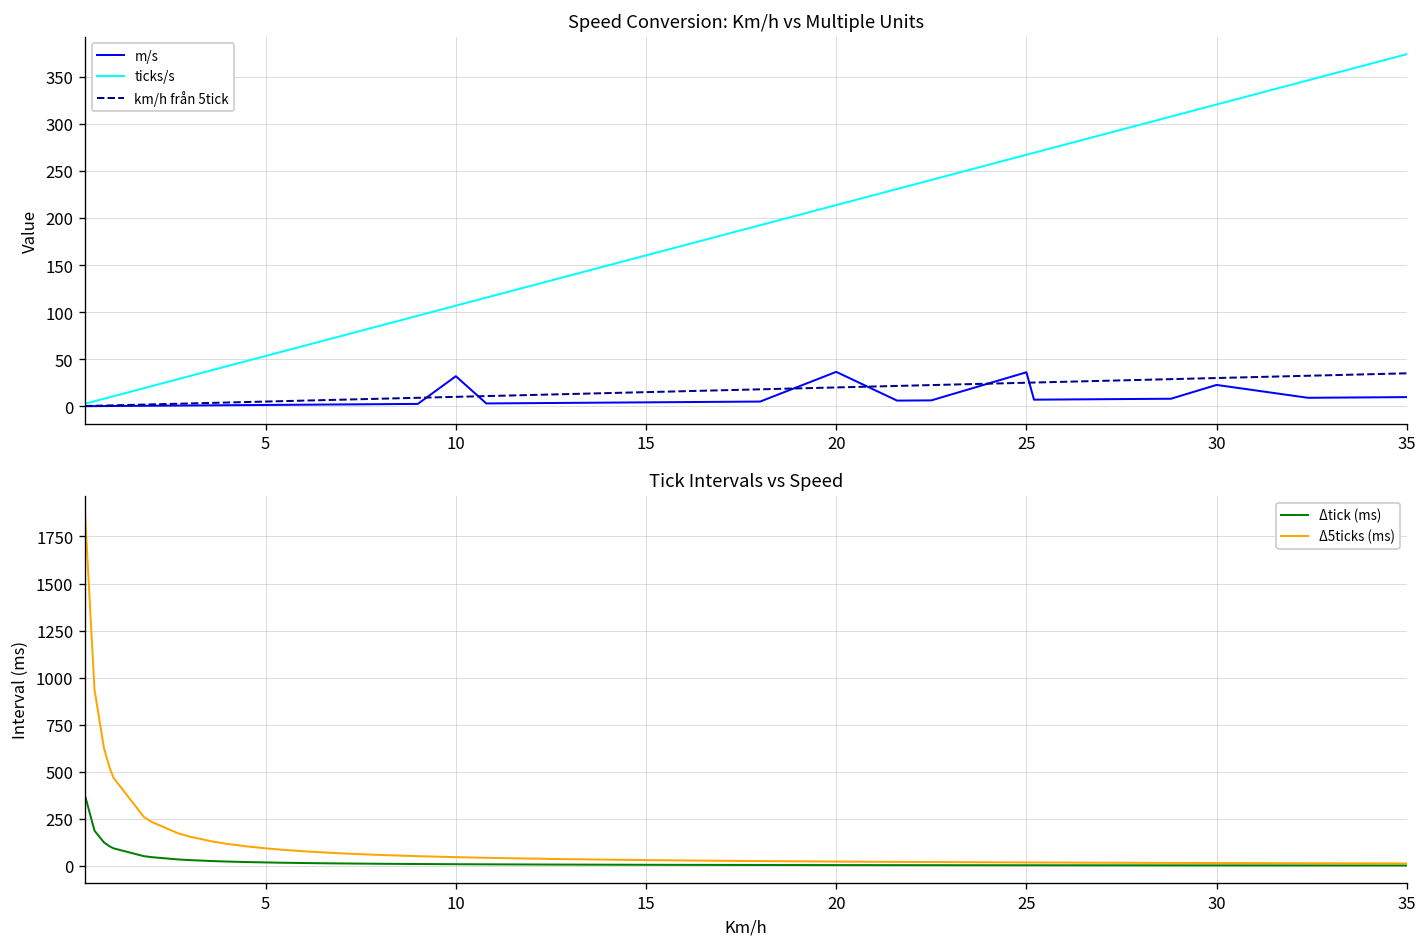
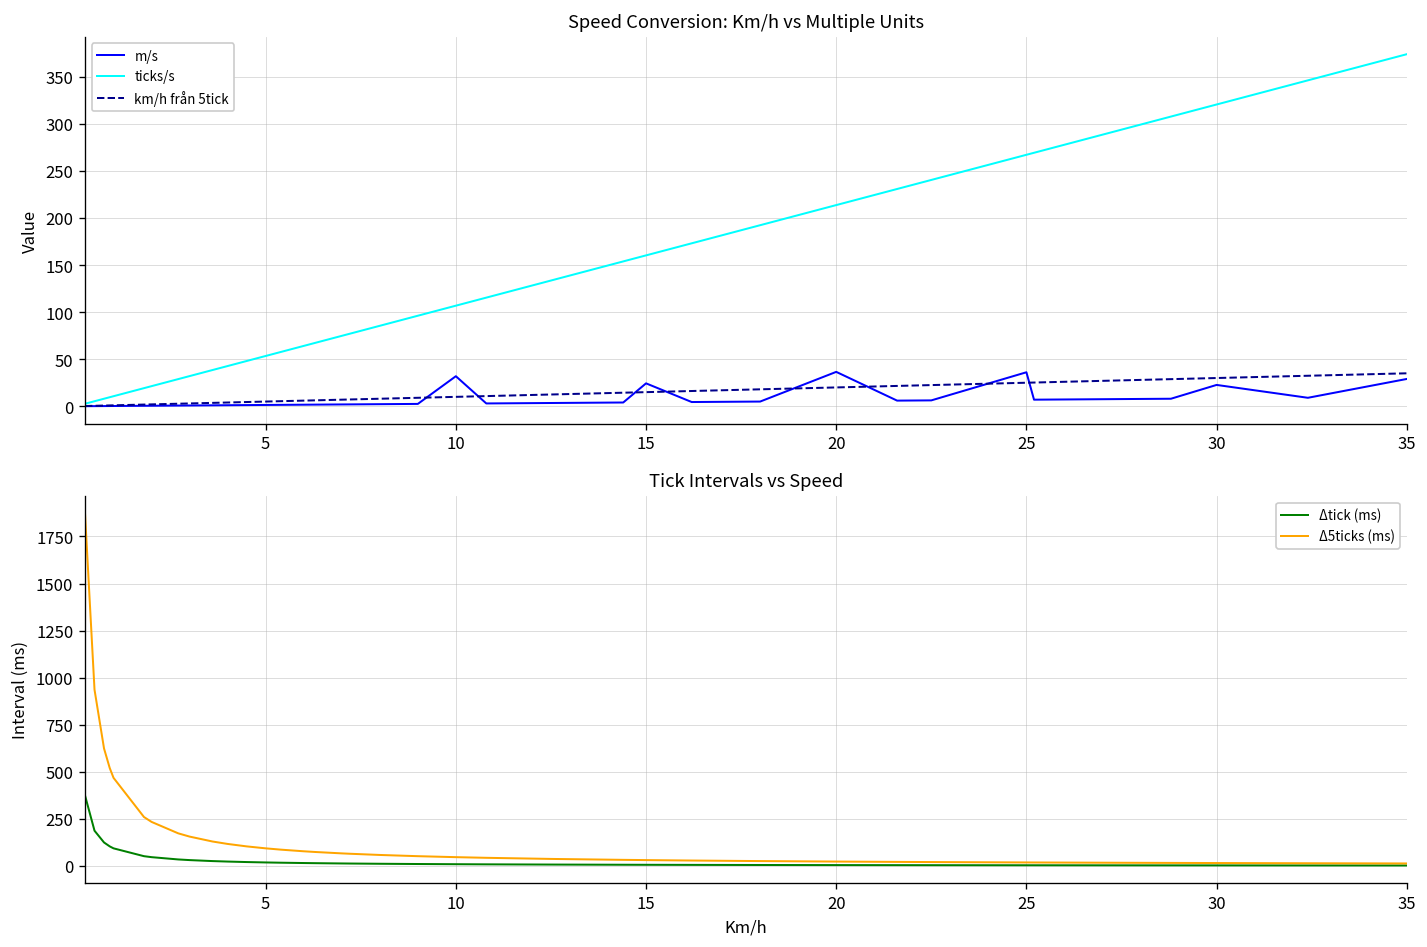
Speed Conversion: Km/h vs Multiple Units, m/s, 15: 0 -> 20
Speed Conversion: Km/h vs Multiple Units, m/s, 35: 10 -> 30
